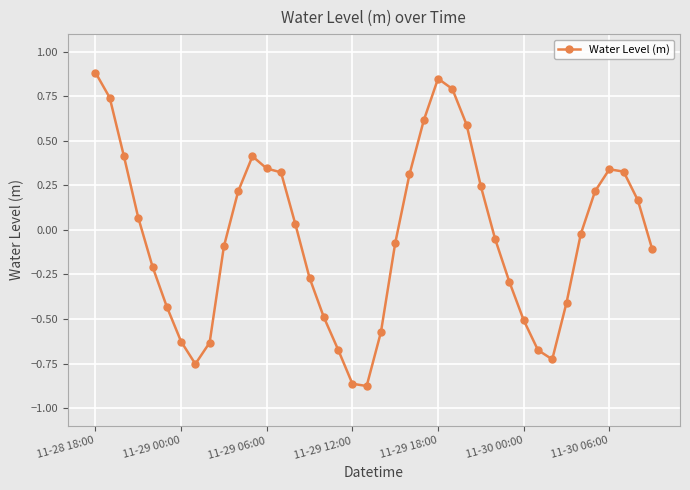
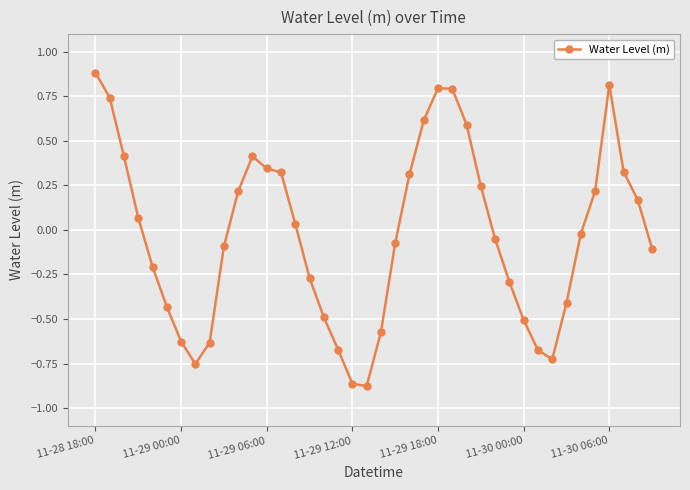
11-29 18:00: 0.85 -> 0.80
11-30 06:00: 0.34 -> 0.81
